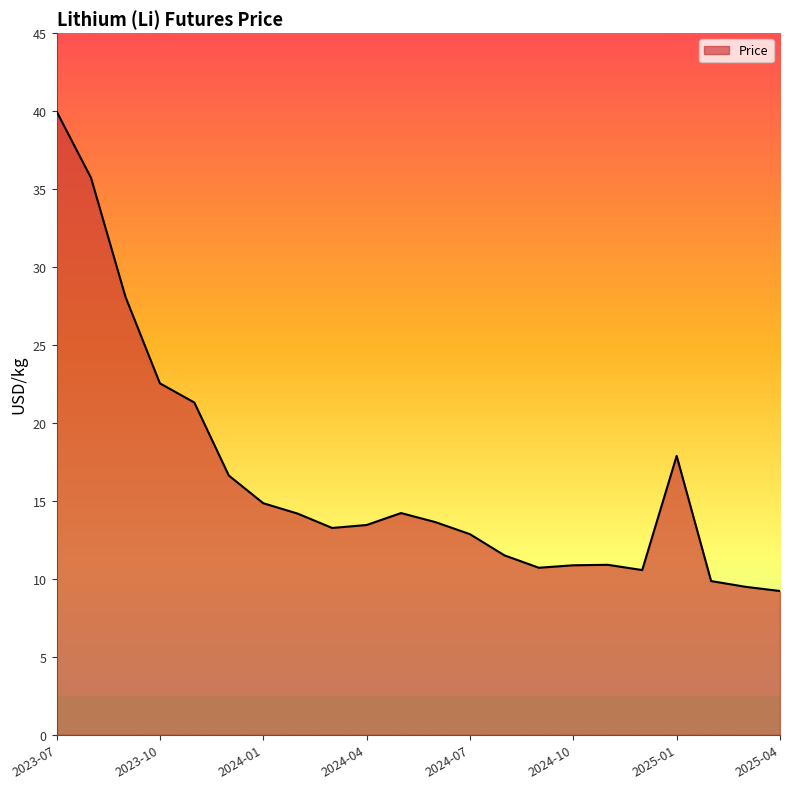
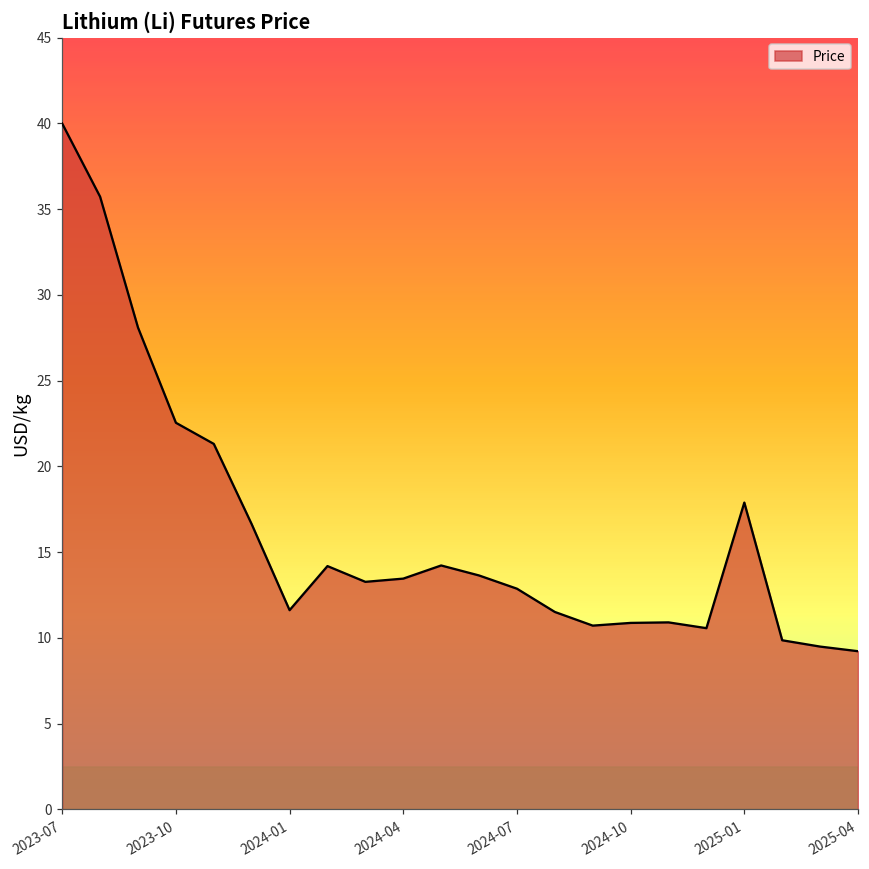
2024-01: 14.9 -> 11.6
